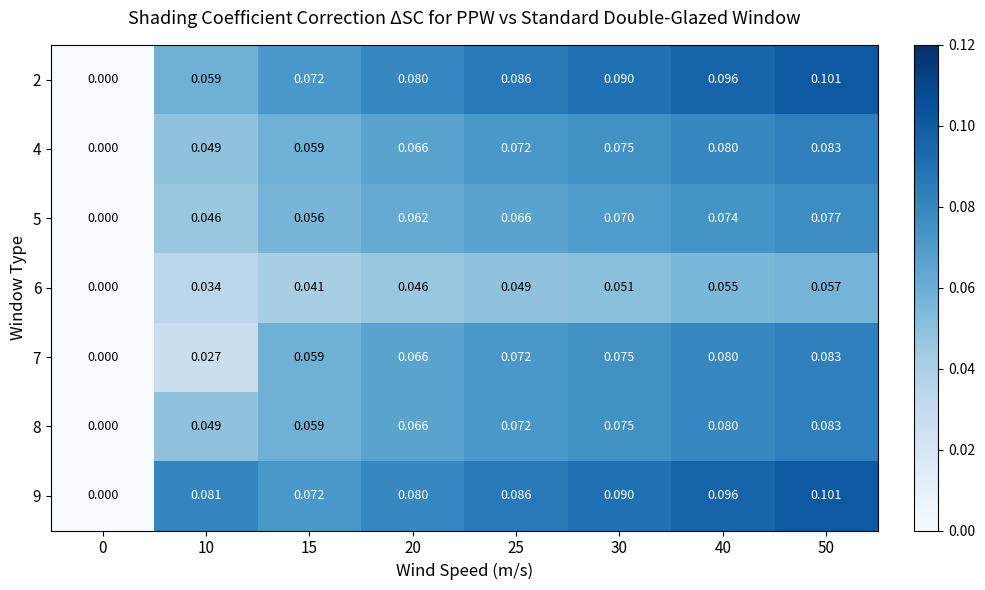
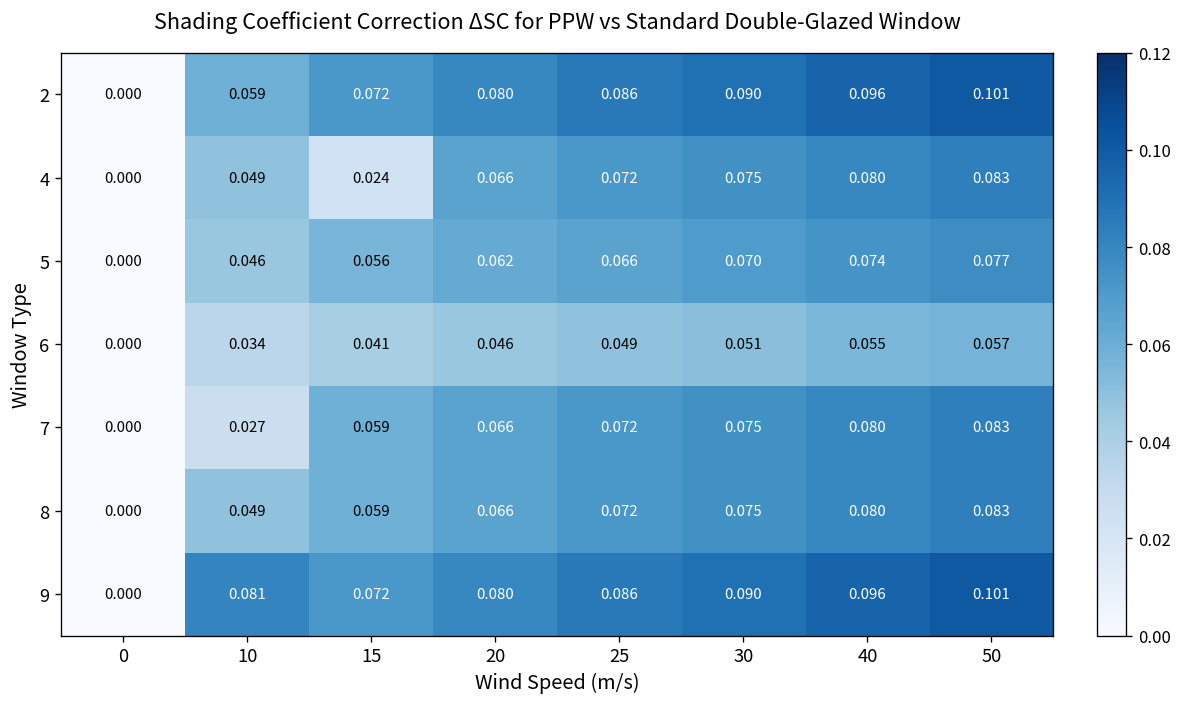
4, 15: 0.059 -> 0.024
